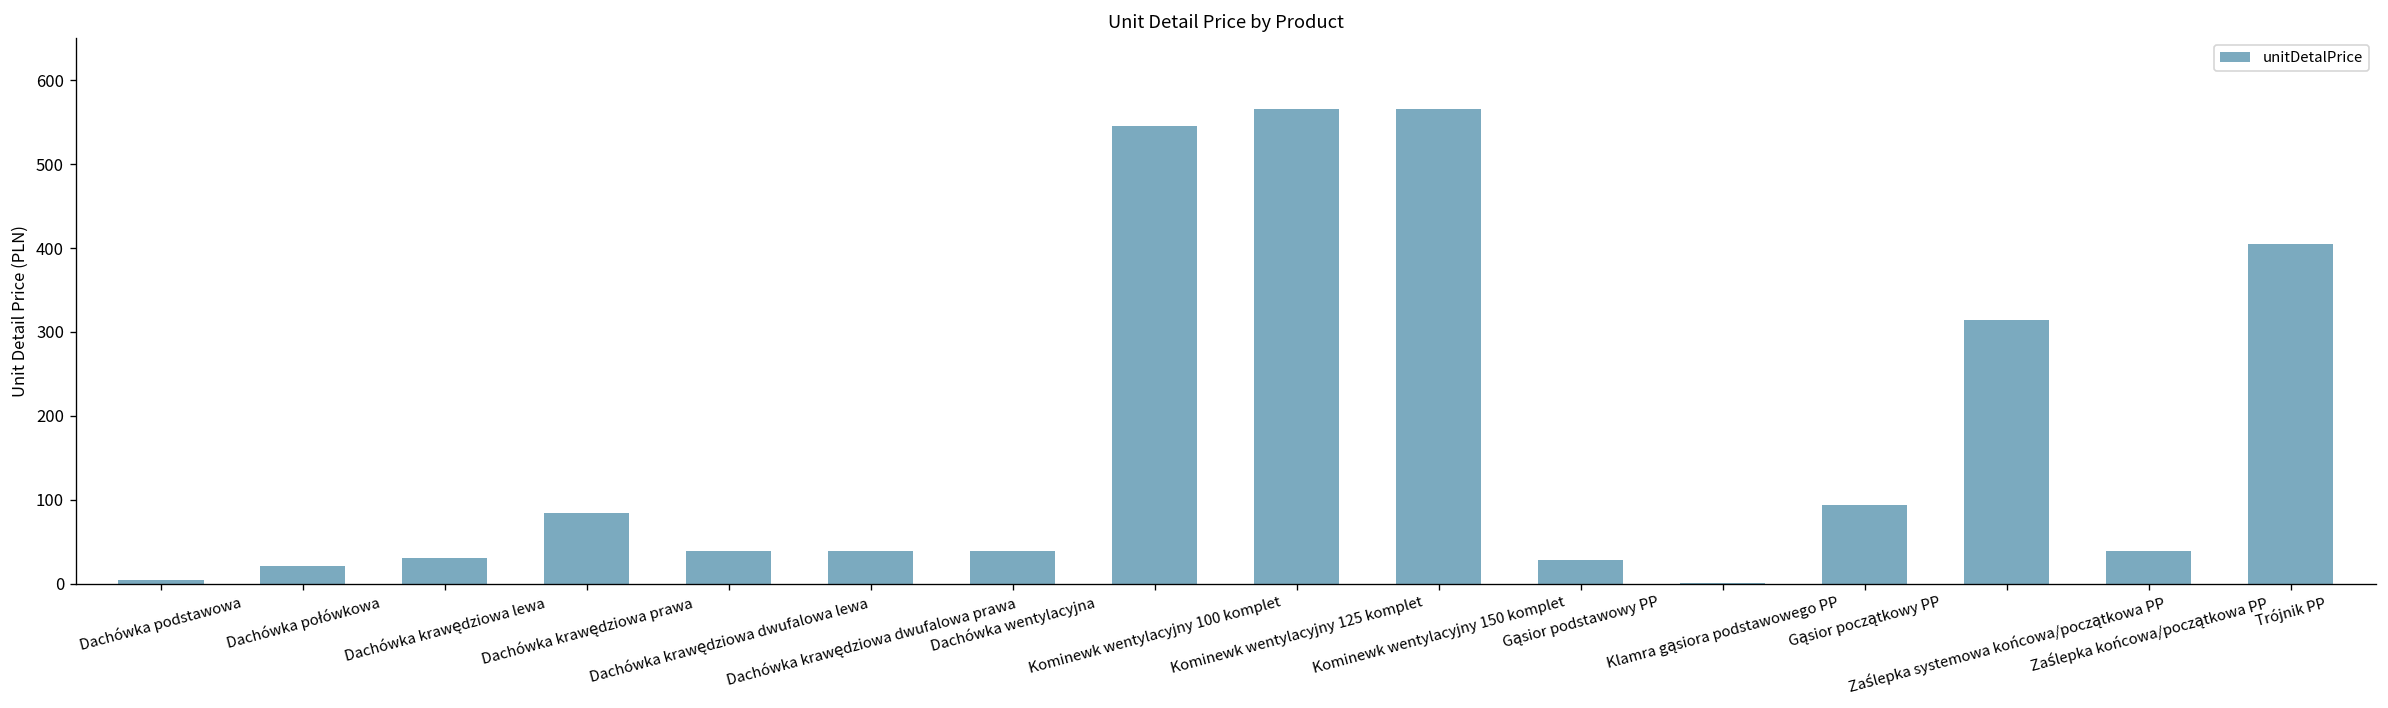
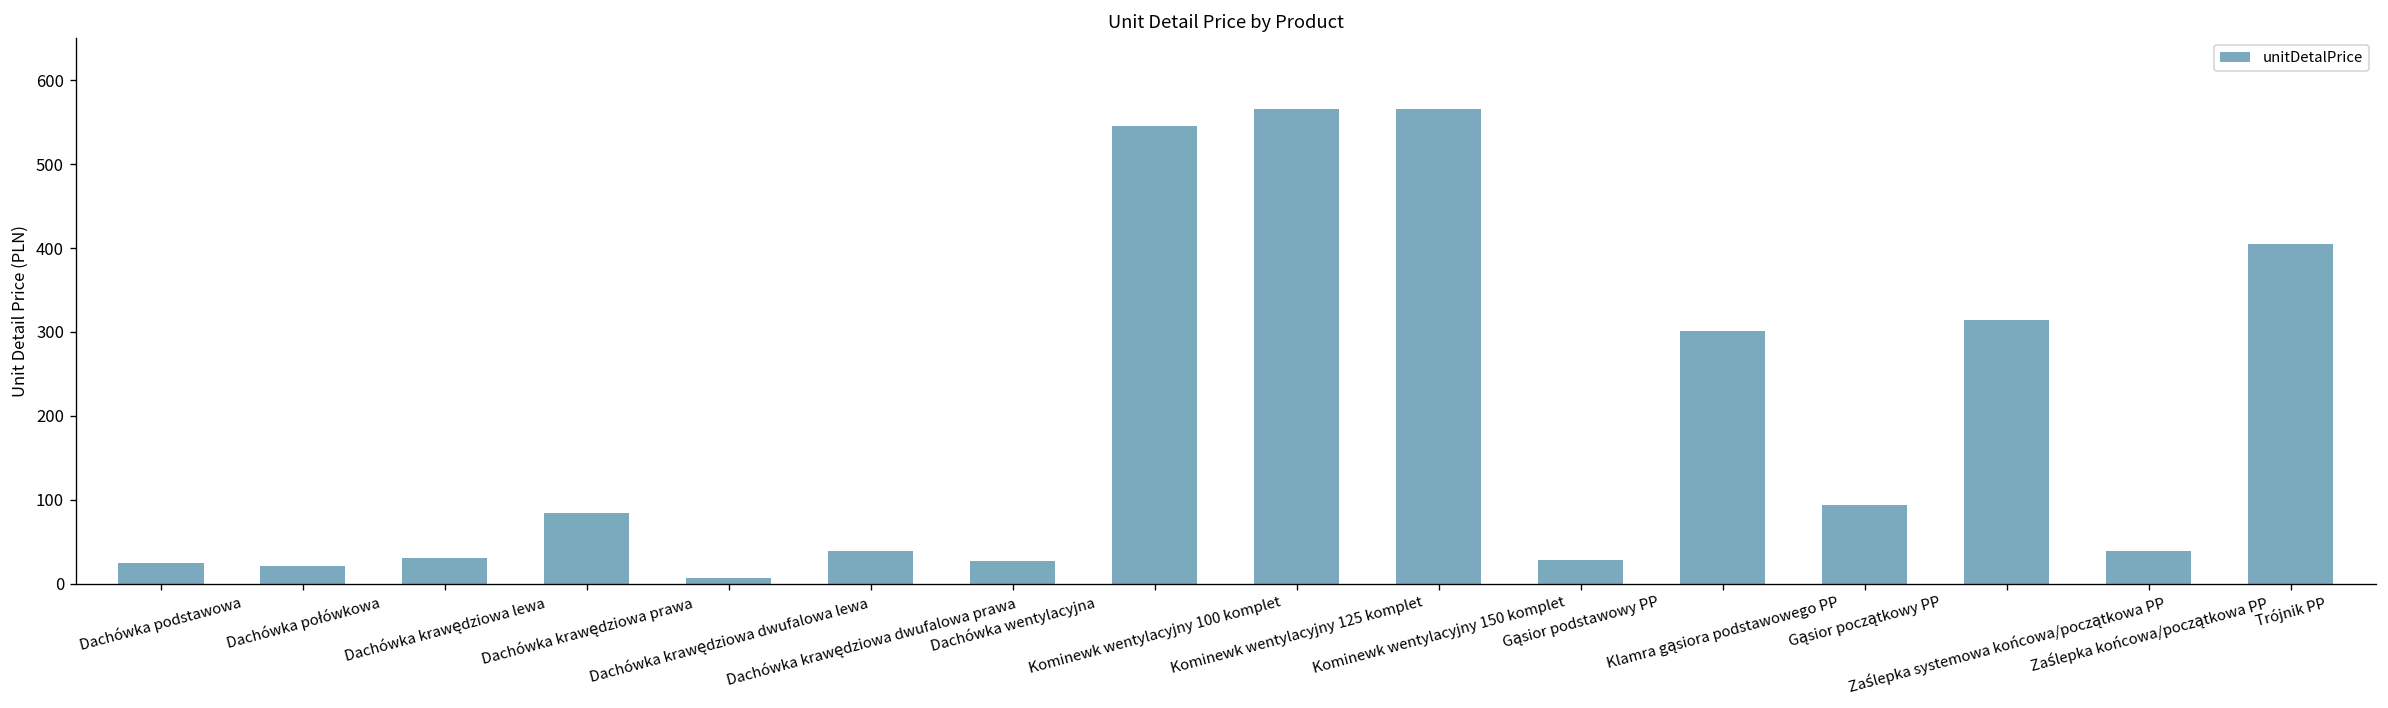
Dachówka podstawowa: 0 -> 20
Dachówka krawędziowa dwufalowa lewa: 40 -> 10
Dachówka wentylacyjna: 40 -> 30
Klamra gąsiora podstawowego PP: 0 -> 300
